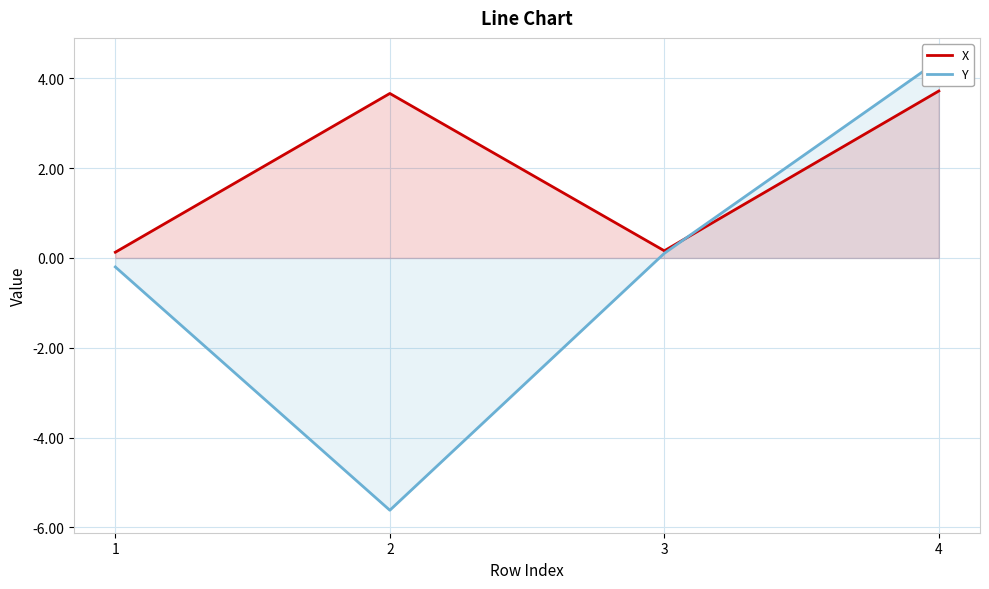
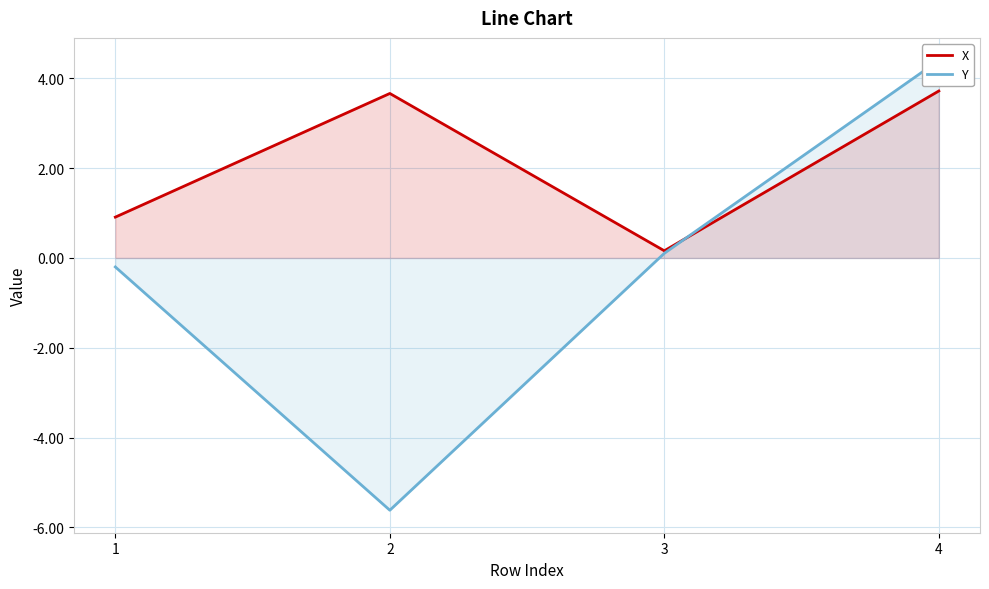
X, 1: 0.1 -> 0.9
